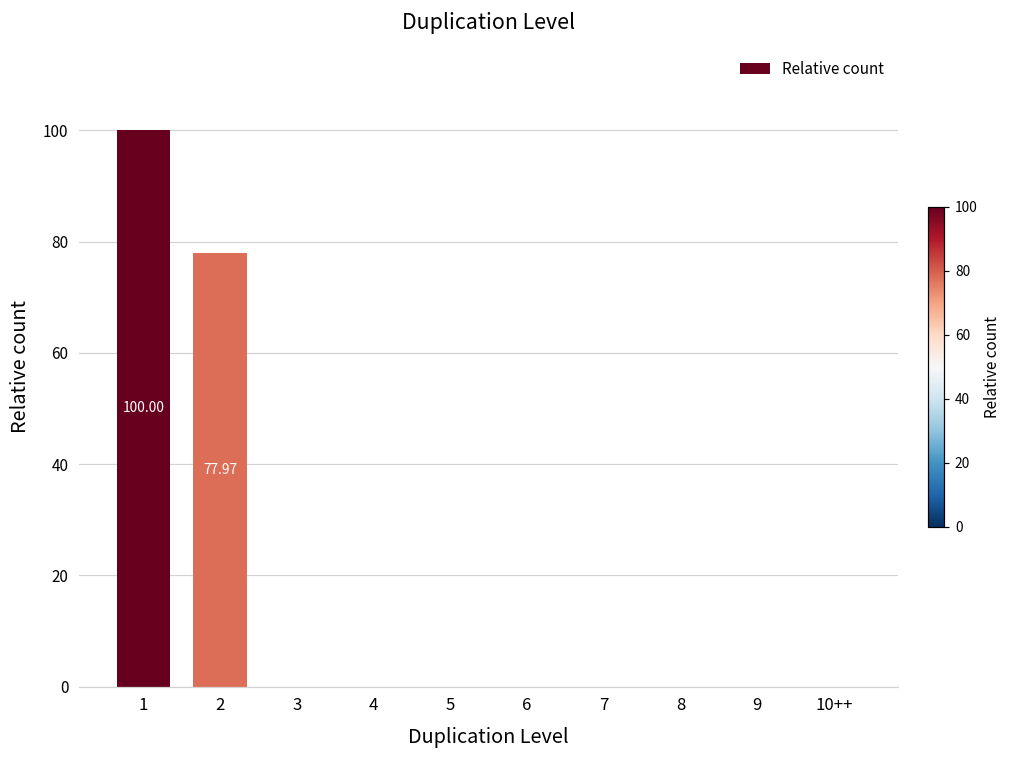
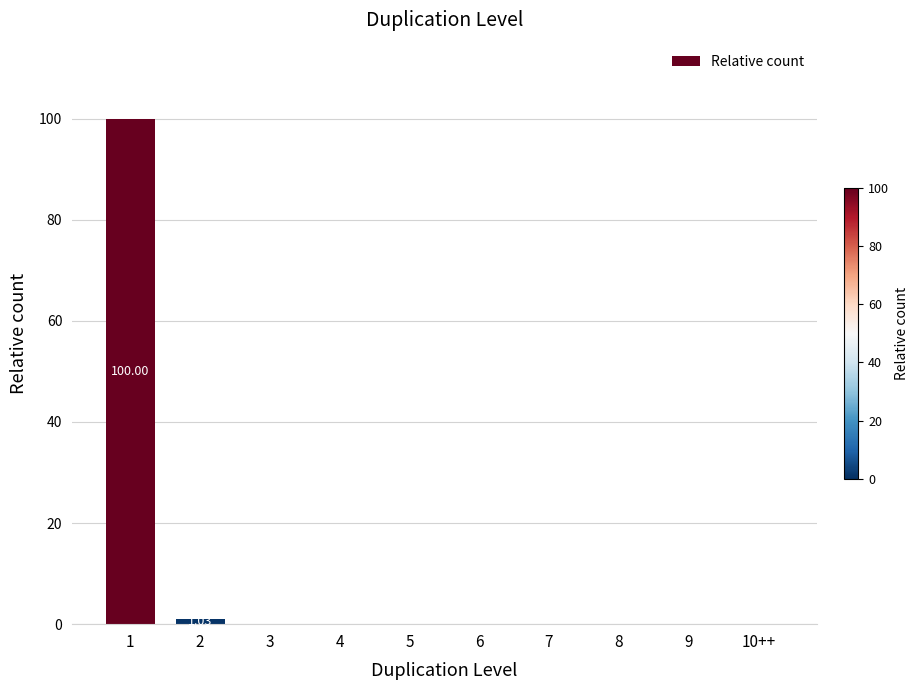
2: 78 -> 1
